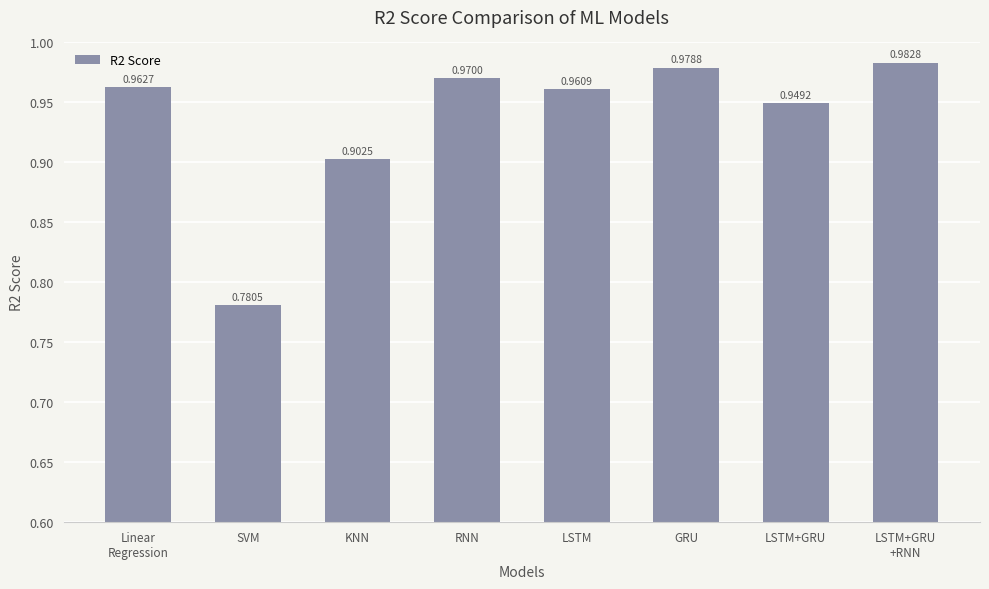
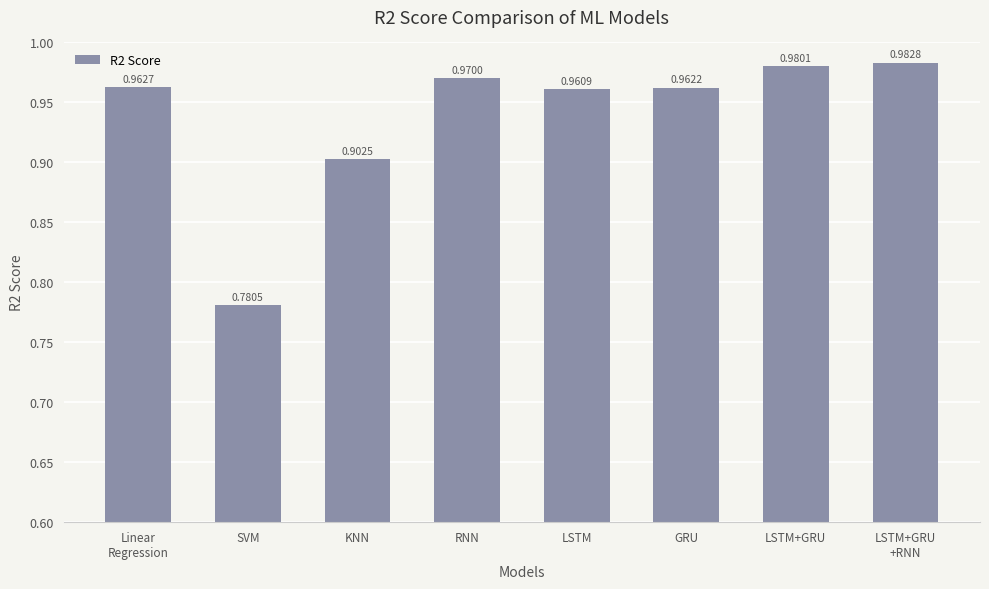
GRU: 0.9788 -> 0.9622
LSTM+GRU: 0.9492 -> 0.9801
